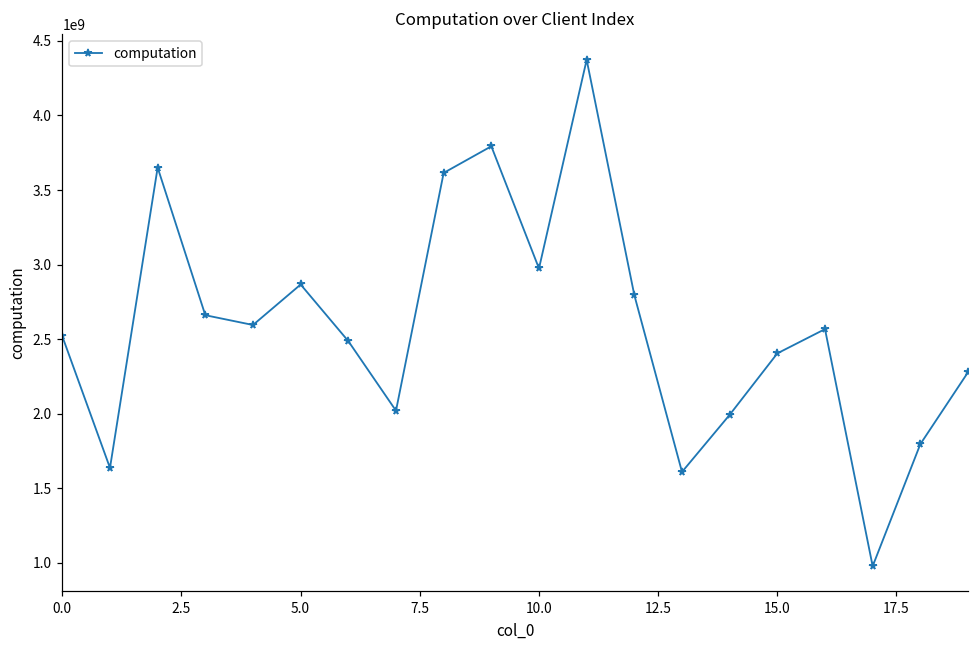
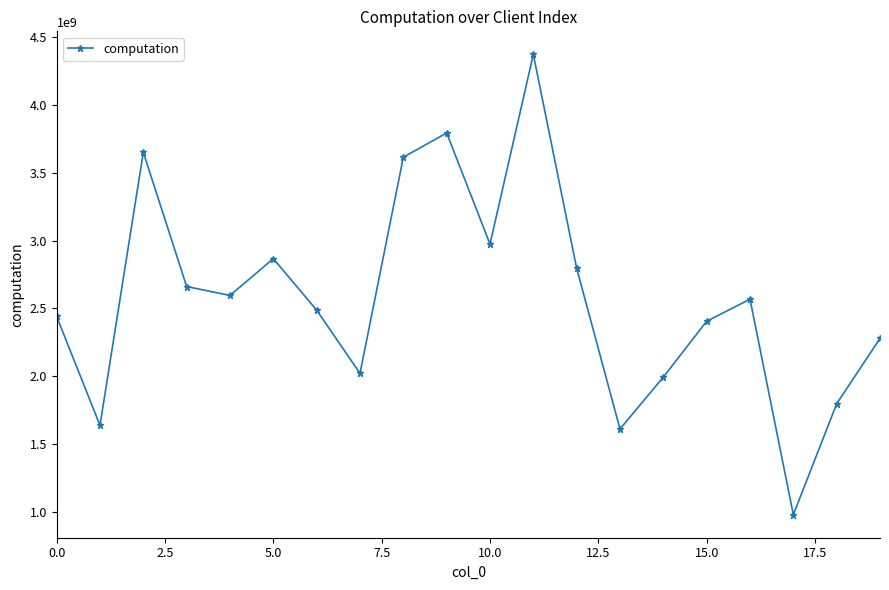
0.0: 2520000000 -> 2440000000
